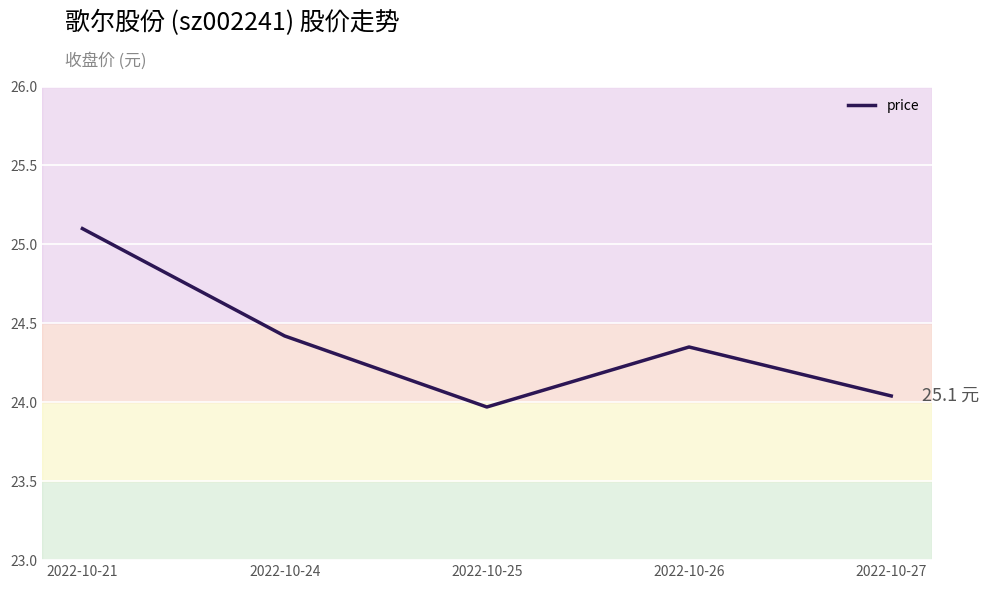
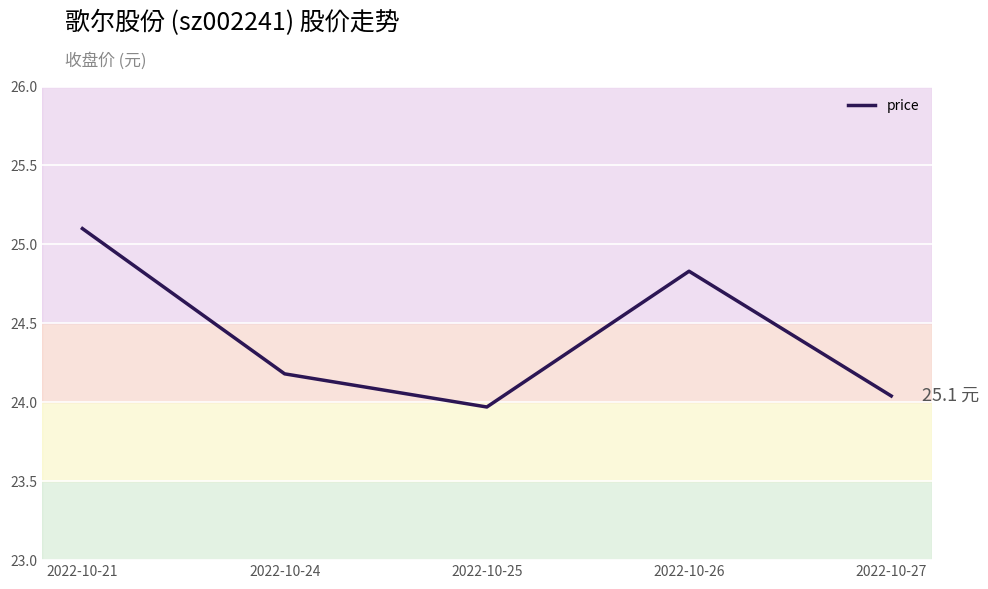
2022-10-24: 24.42 -> 24.18
2022-10-26: 24.35 -> 24.83
